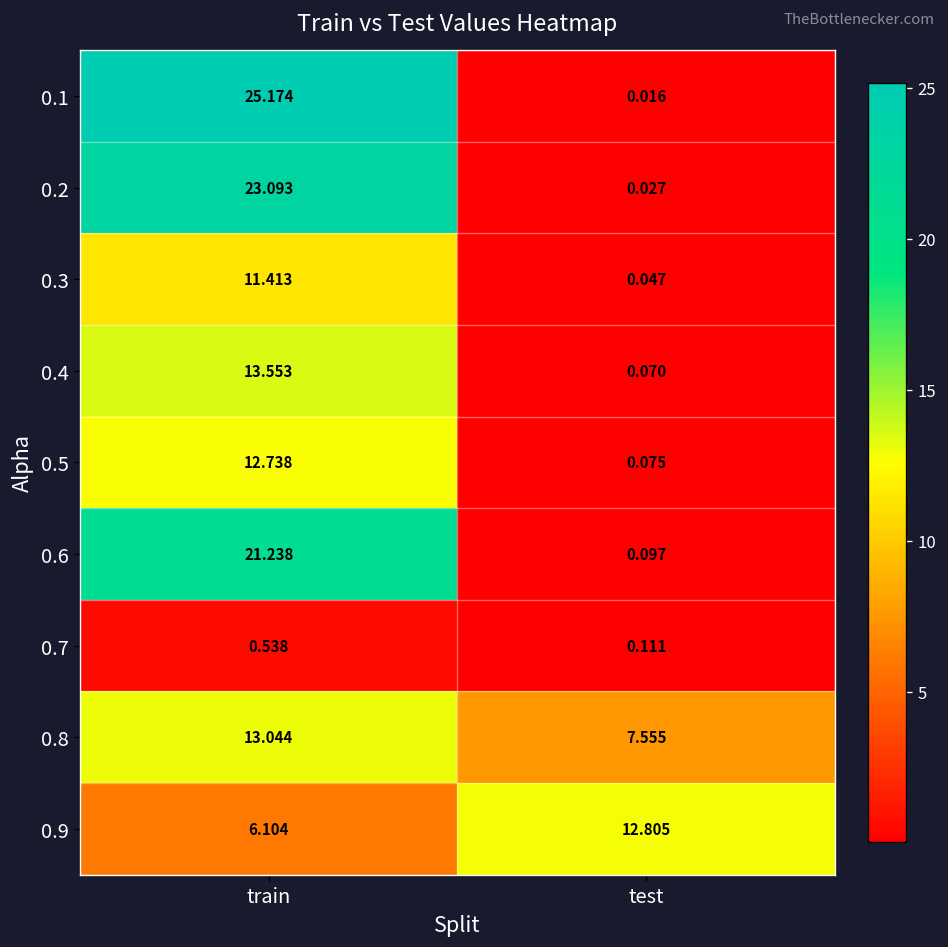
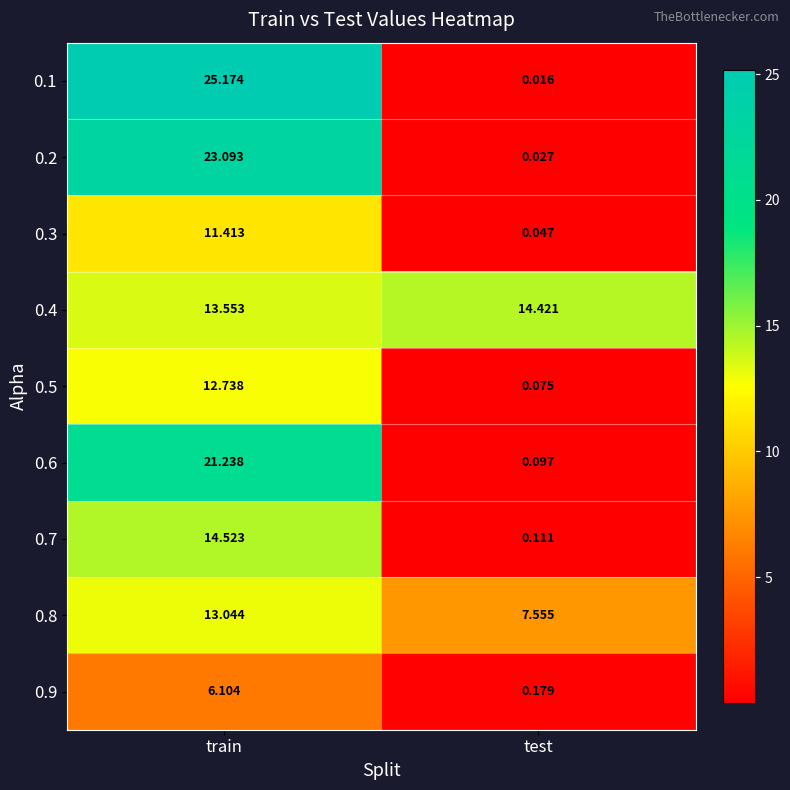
0.4, test: 0.070 -> 14.421
0.7, train: 0.538 -> 14.523
0.9, test: 12.805 -> 0.179
